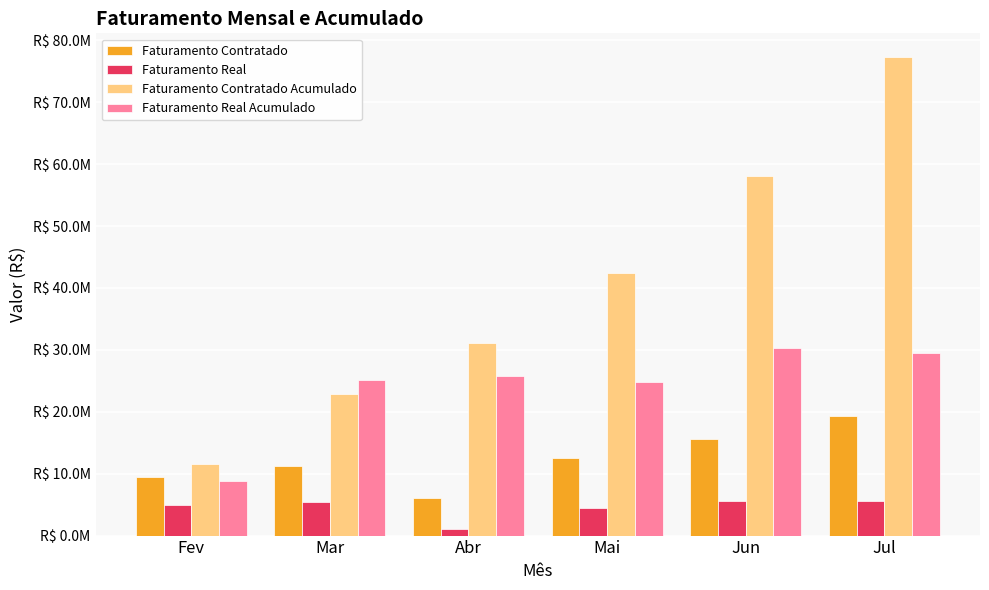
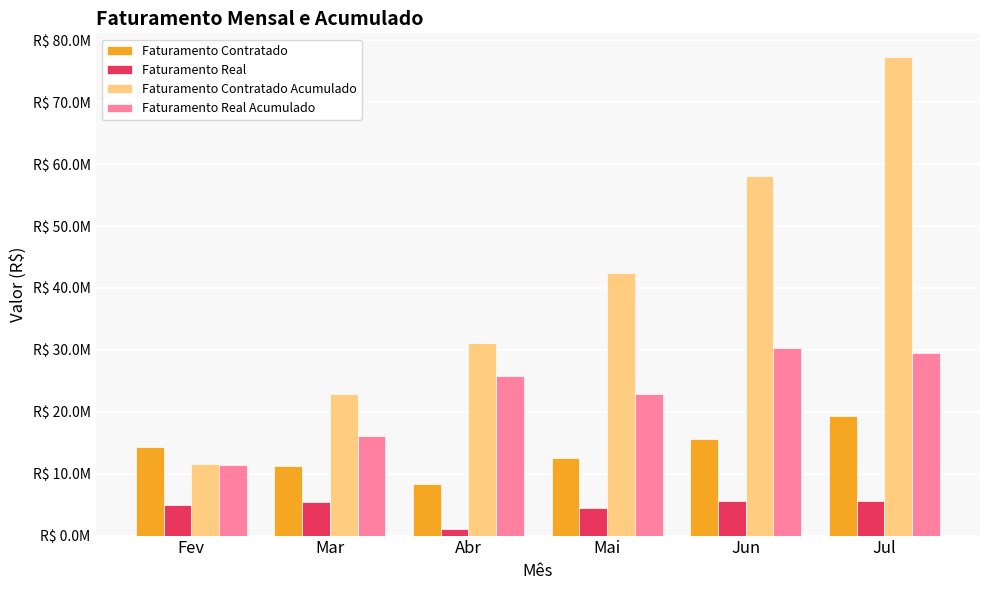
Faturamento Contratado, Fev: R$ 9000000 -> R$ 14000000
Faturamento Real Acumulado, Fev: R$ 9000000 -> R$ 11000000
Faturamento Real Acumulado, Mar: R$ 25000000 -> R$ 16000000
Faturamento Contratado, Abr: R$ 6000000 -> R$ 8000000
Faturamento Real Acumulado, Mai: R$ 25000000 -> R$ 23000000
